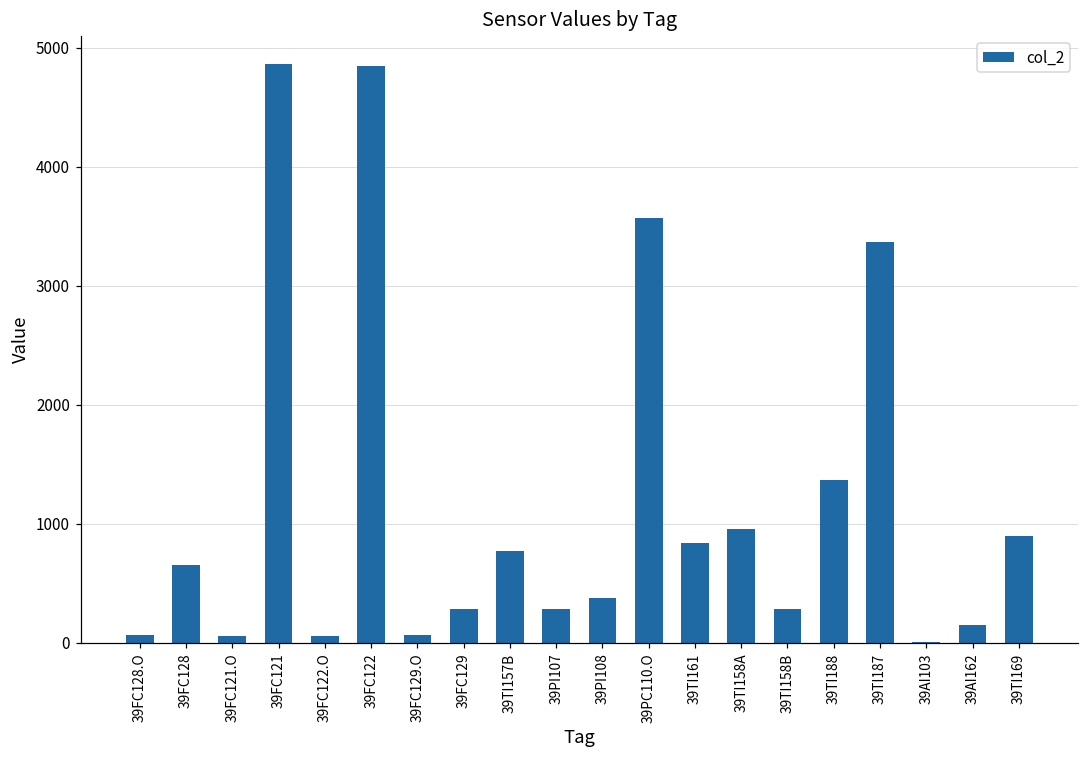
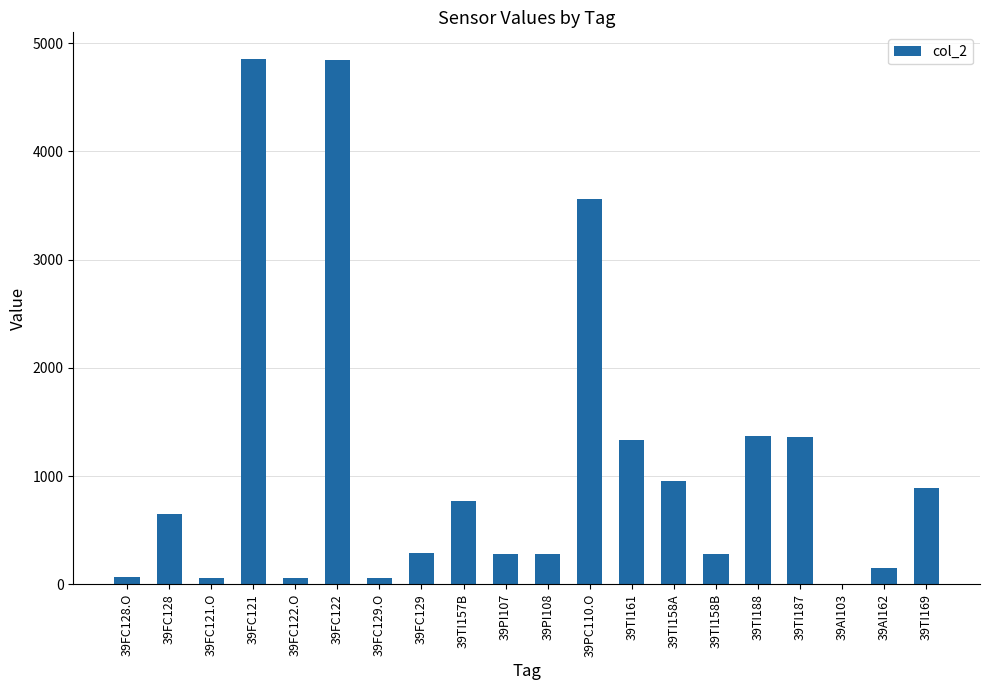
39PI108: 380 -> 280
39TI161: 840 -> 1340
39TI187: 3360 -> 1360
